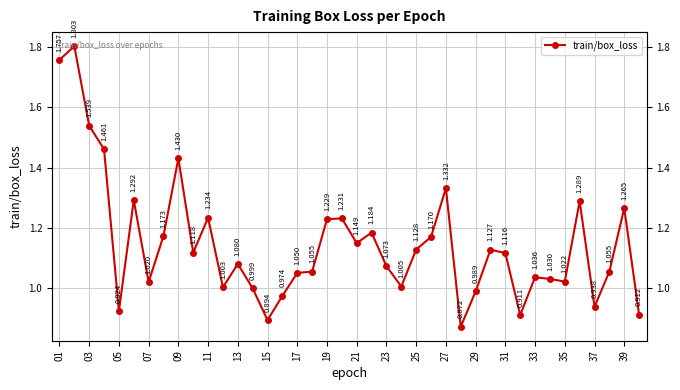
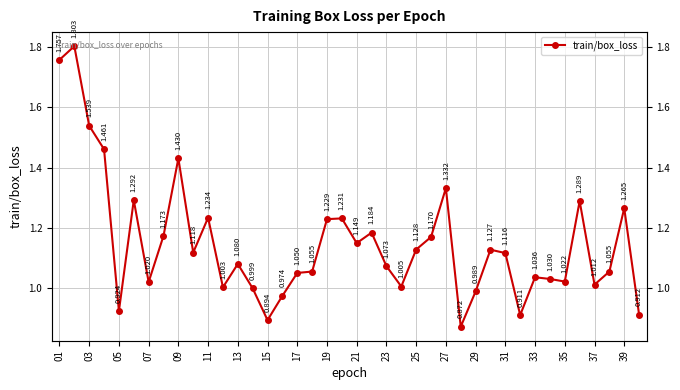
37: 0.938 -> 1.012
